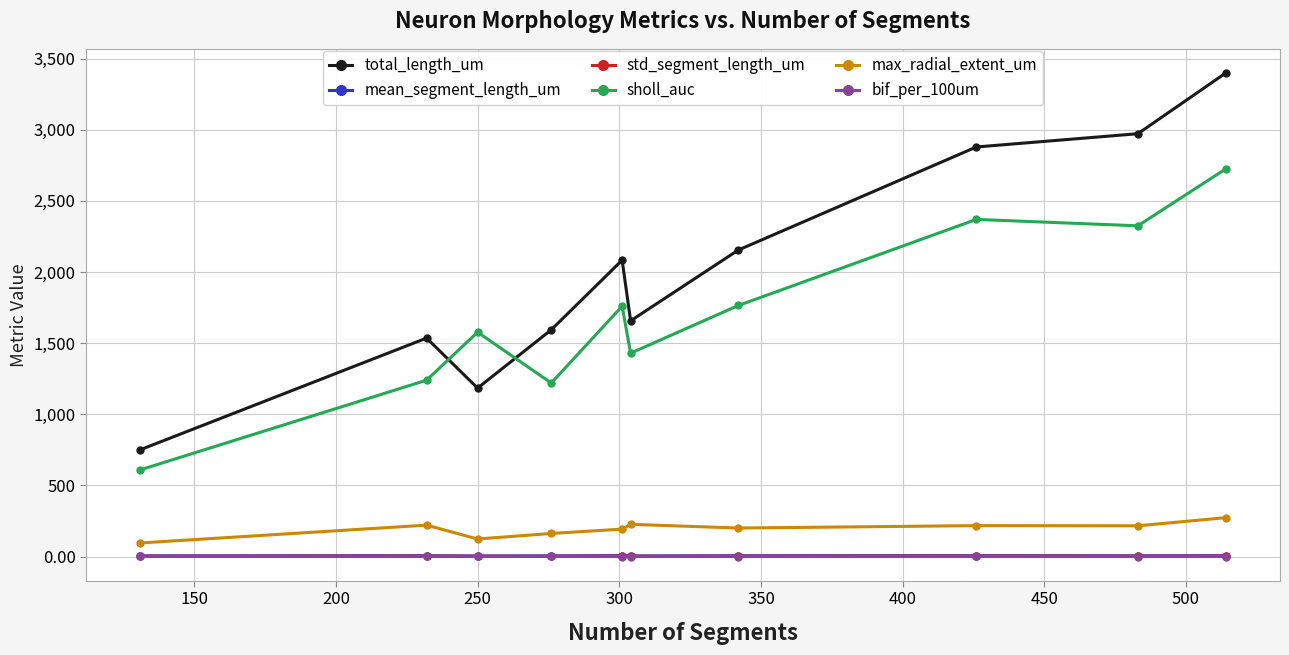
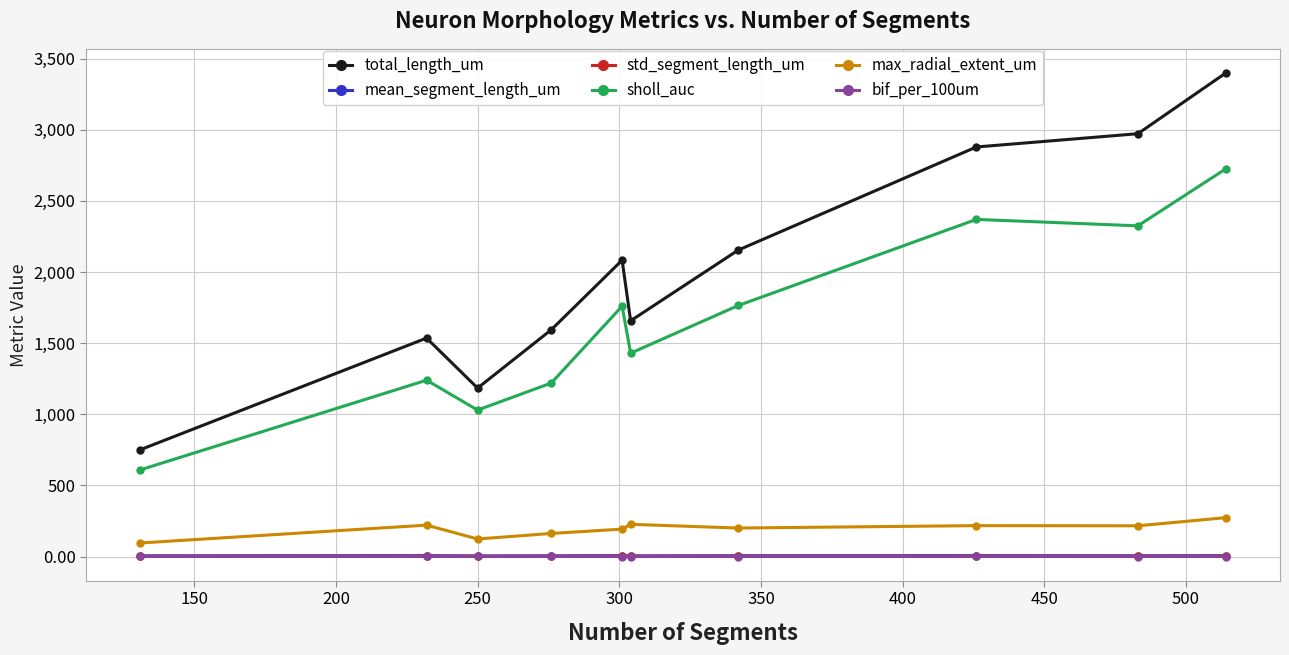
sholl_auc, 250: 1,580 -> 1,030
